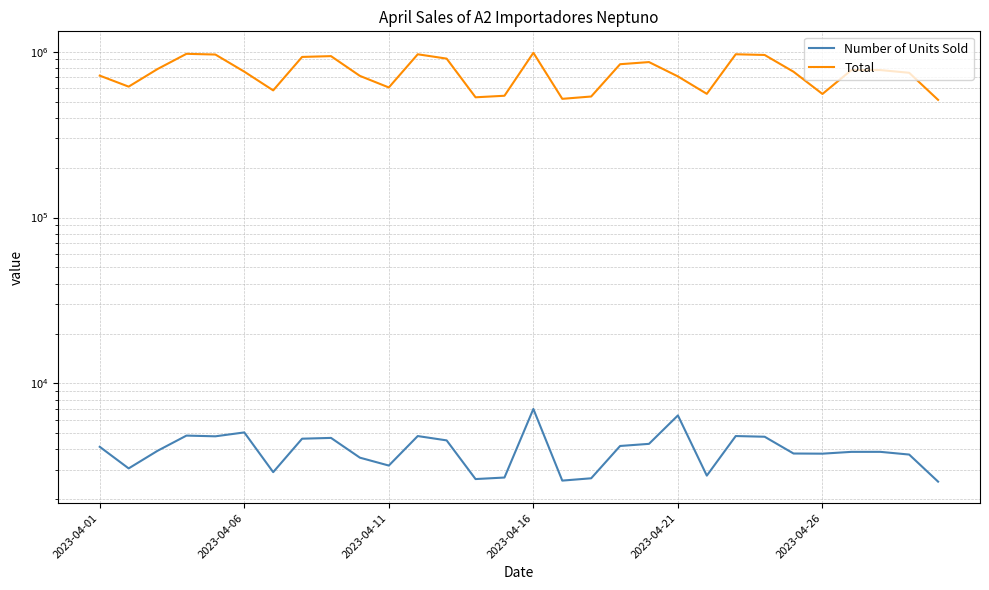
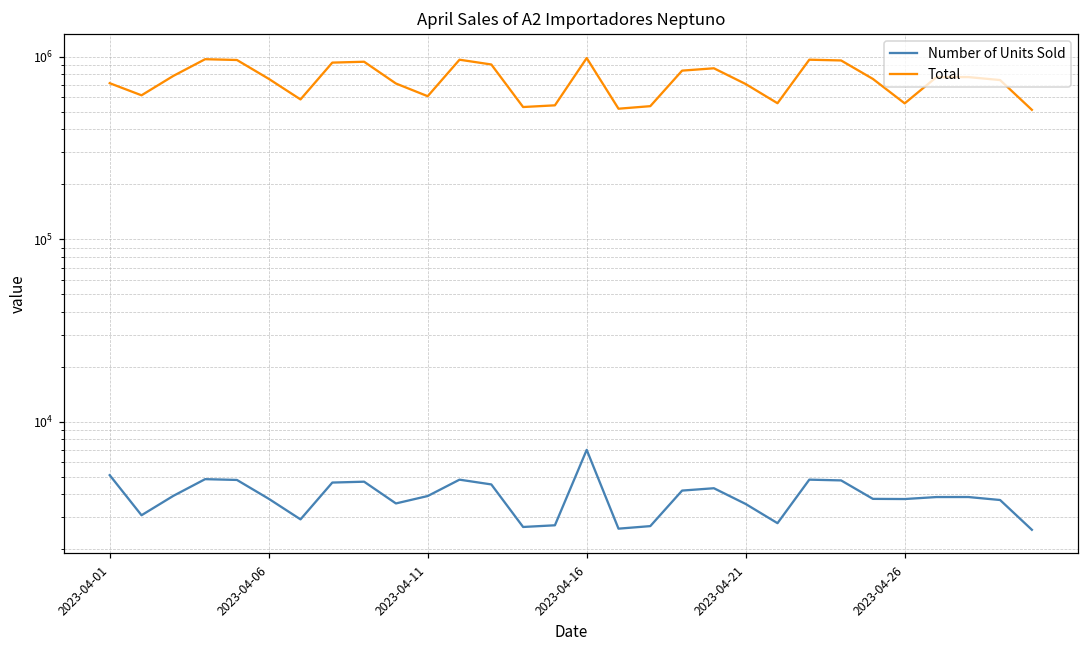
Number of Units Sold, 2023-04-01: 4200 -> 5100
Number of Units Sold, 2023-04-06: 5100 -> 3800
Number of Units Sold, 2023-04-11: 3200 -> 3900
Number of Units Sold, 2023-04-21: 6400 -> 3500
